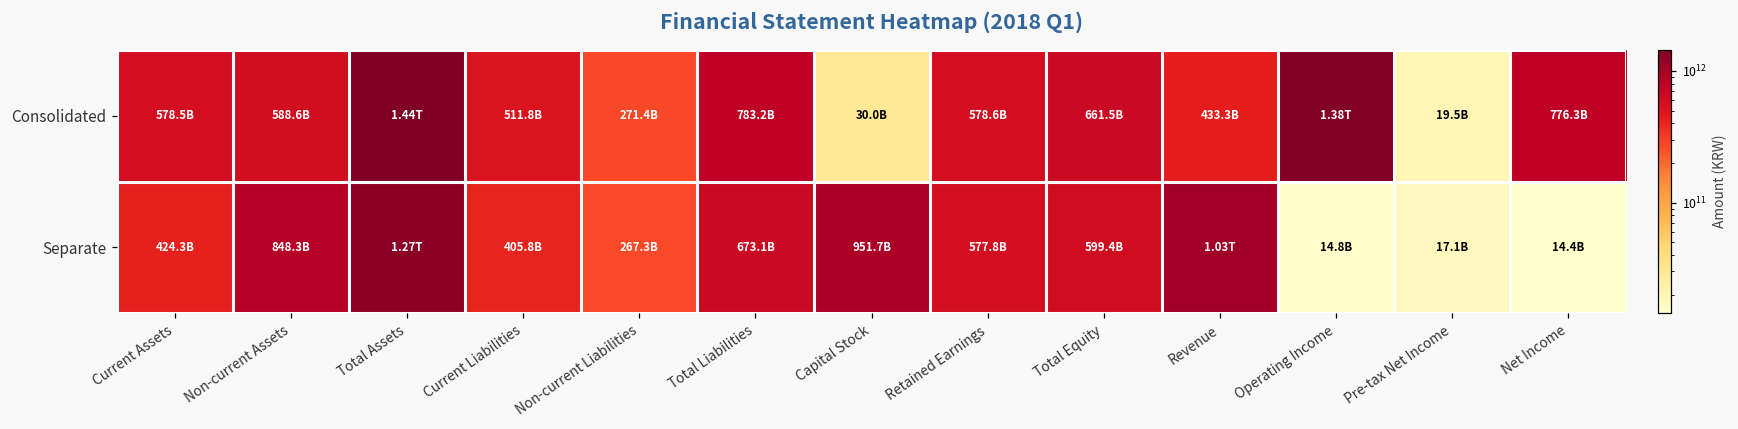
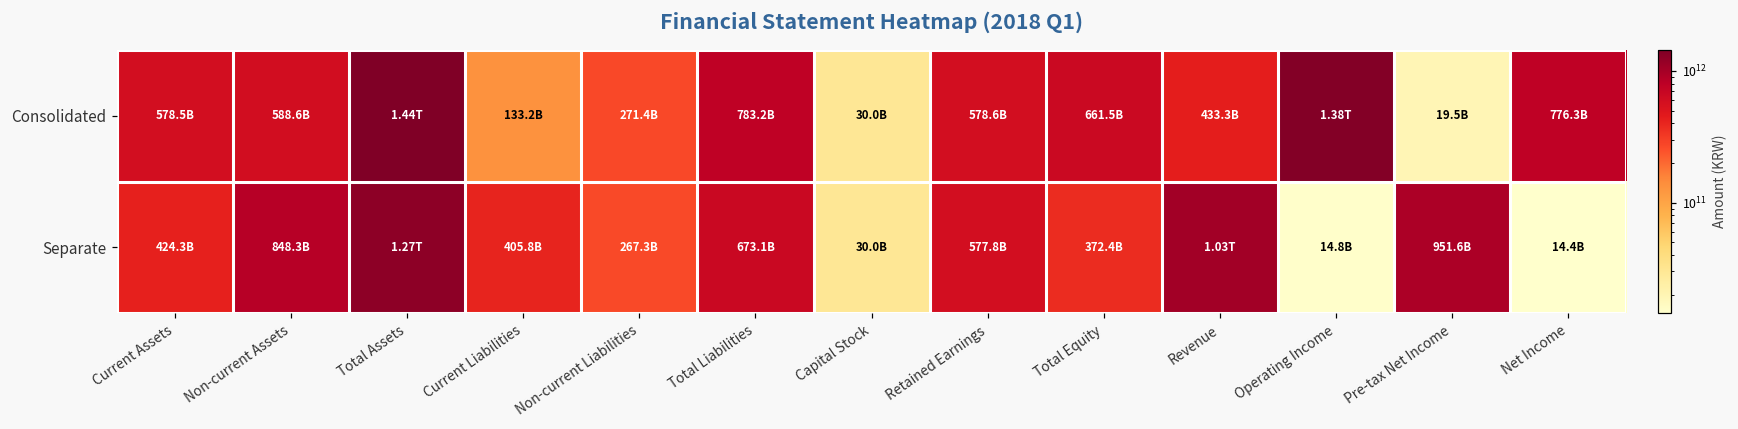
Consolidated, Current Liabilities: 511.8B -> 133.2B
Separate, Capital Stock: 951.7B -> 30.0B
Separate, Total Equity: 599.4B -> 372.4B
Separate, Pre-tax Net Income: 17.1B -> 951.6B
